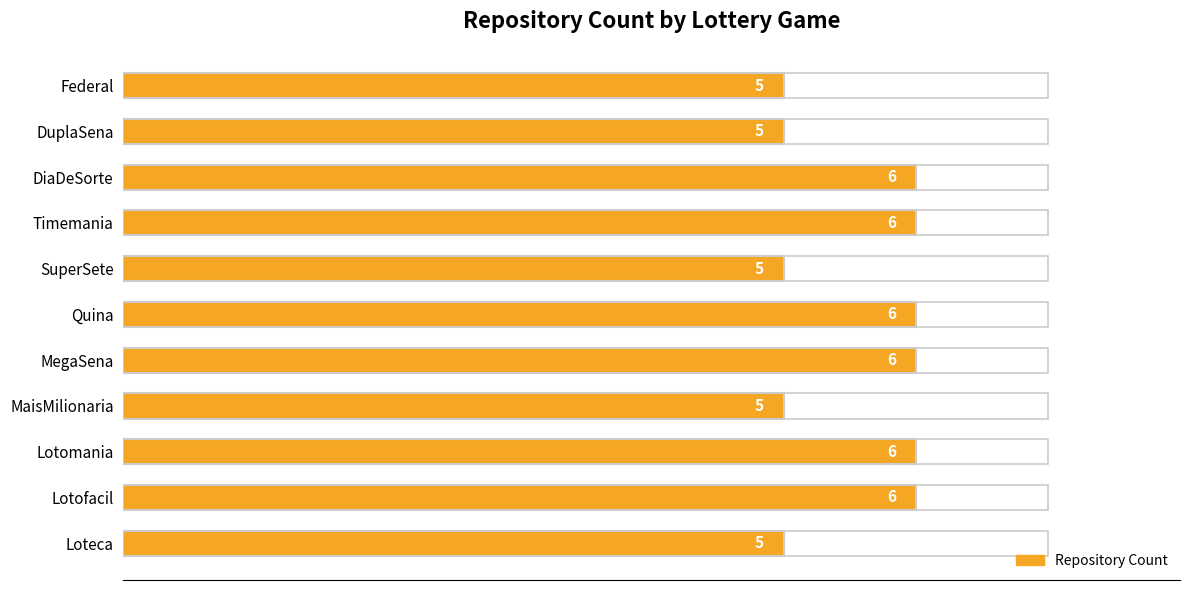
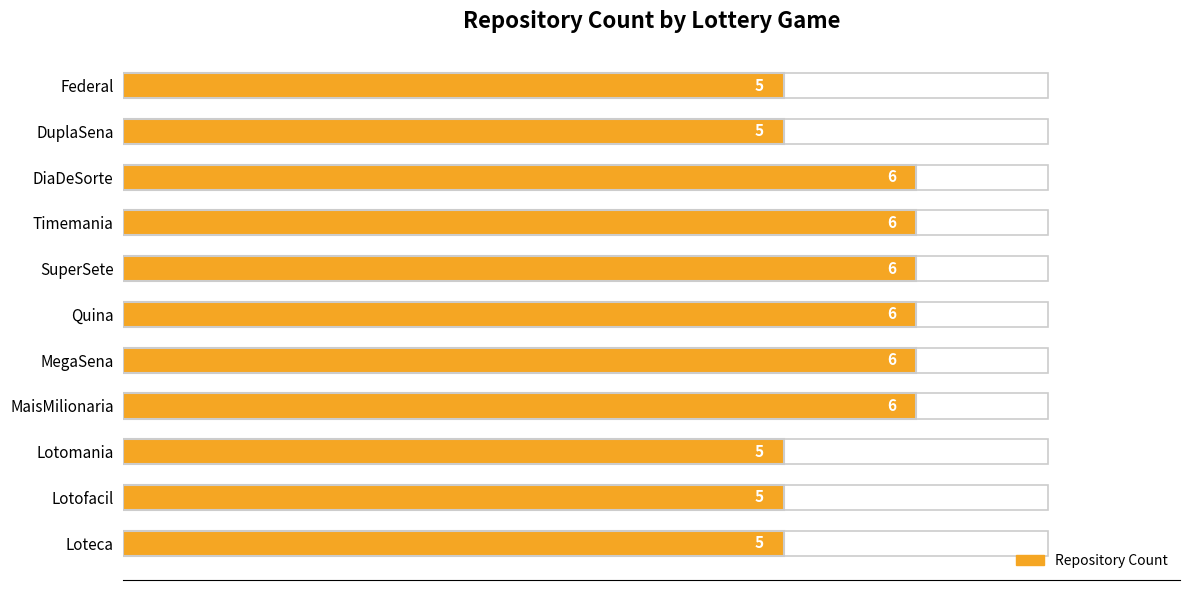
Repository Count, SuperSete: 5 -> 6
Repository Count, MaisMilionaria: 5 -> 6
Repository Count, Lotomania: 6 -> 5
Repository Count, Lotofacil: 6 -> 5
